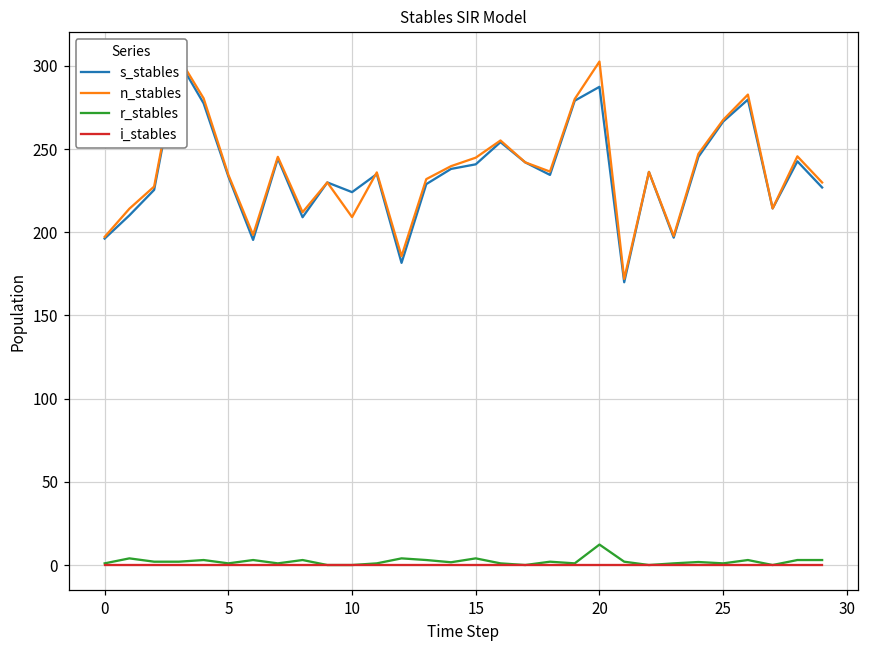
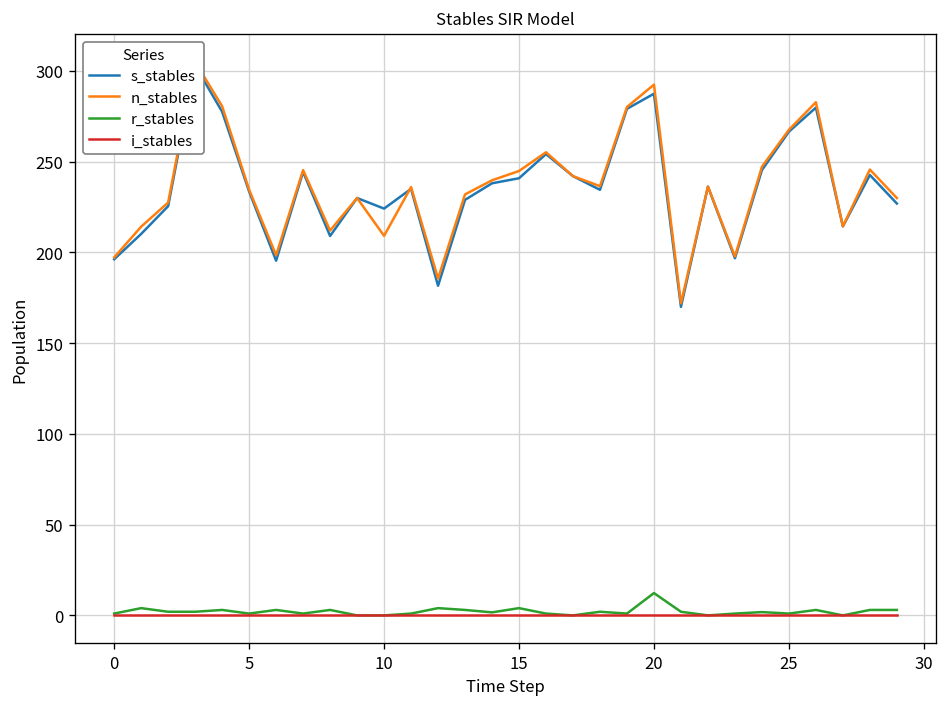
n_stables, 20: 303 -> 292
